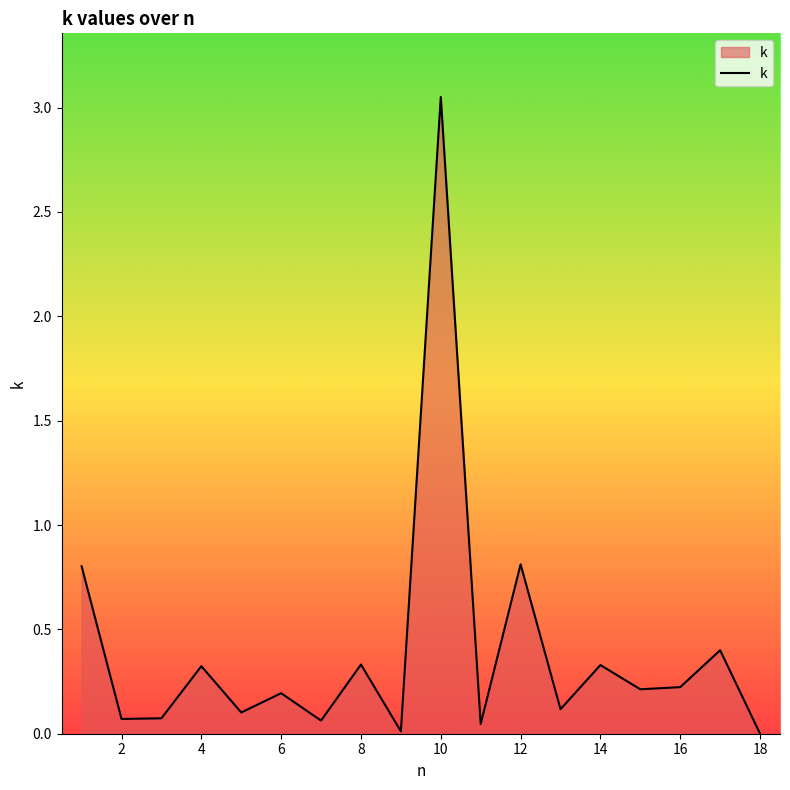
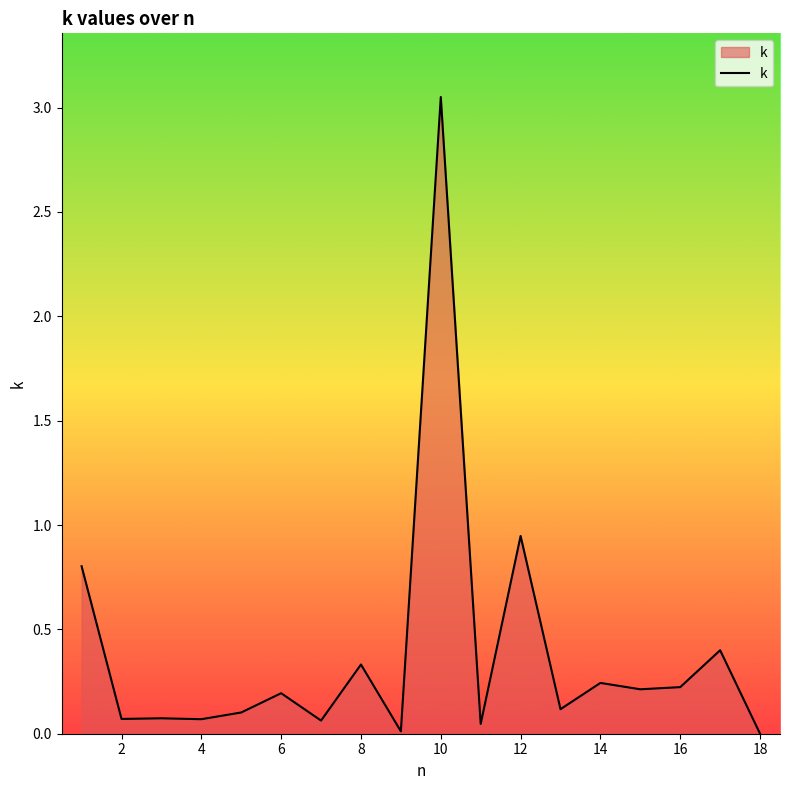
4: 0.32 -> 0.07
12: 0.81 -> 0.95
14: 0.33 -> 0.24
